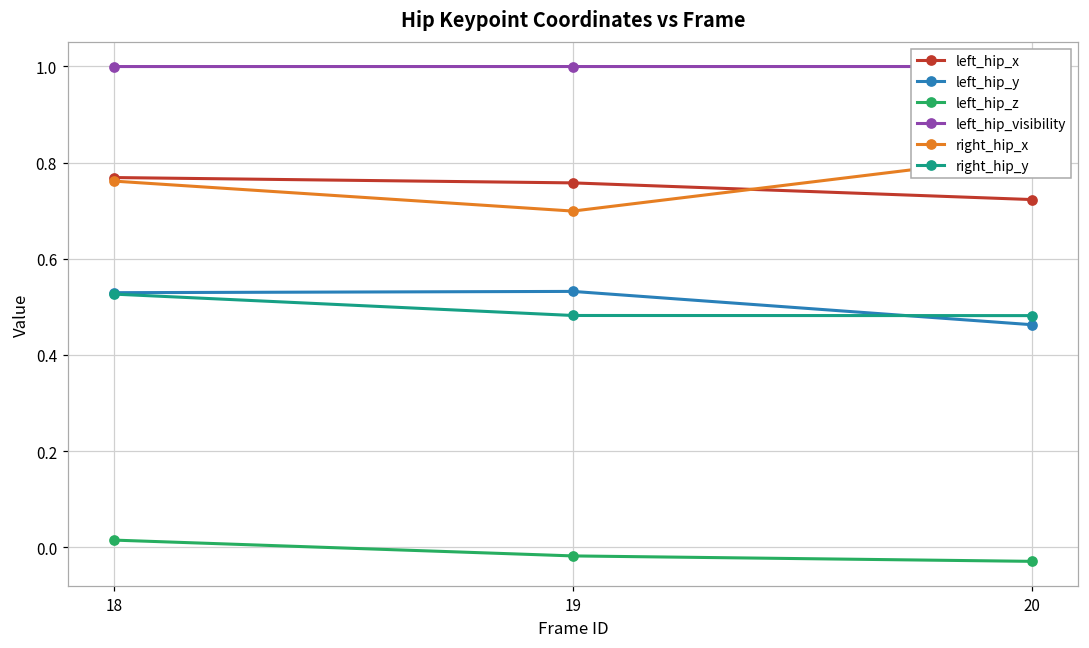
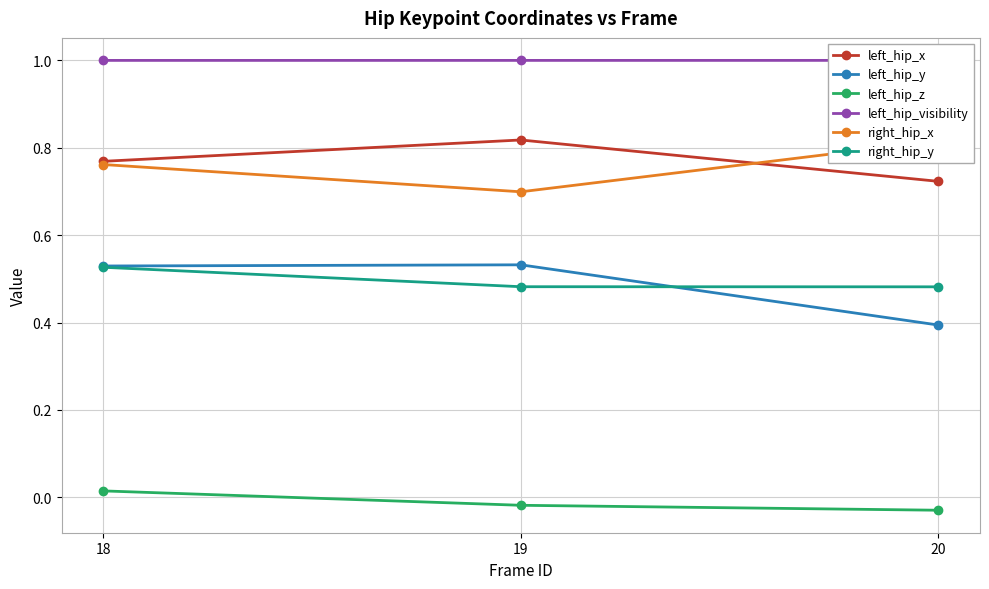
left_hip_x, 19: 0.76 -> 0.82
left_hip_y, 20: 0.46 -> 0.39
